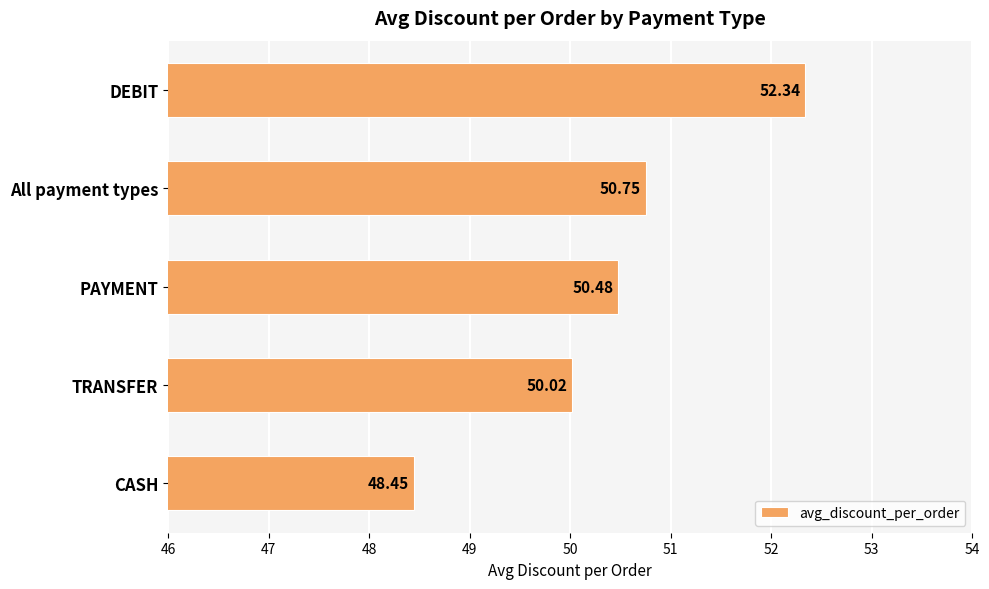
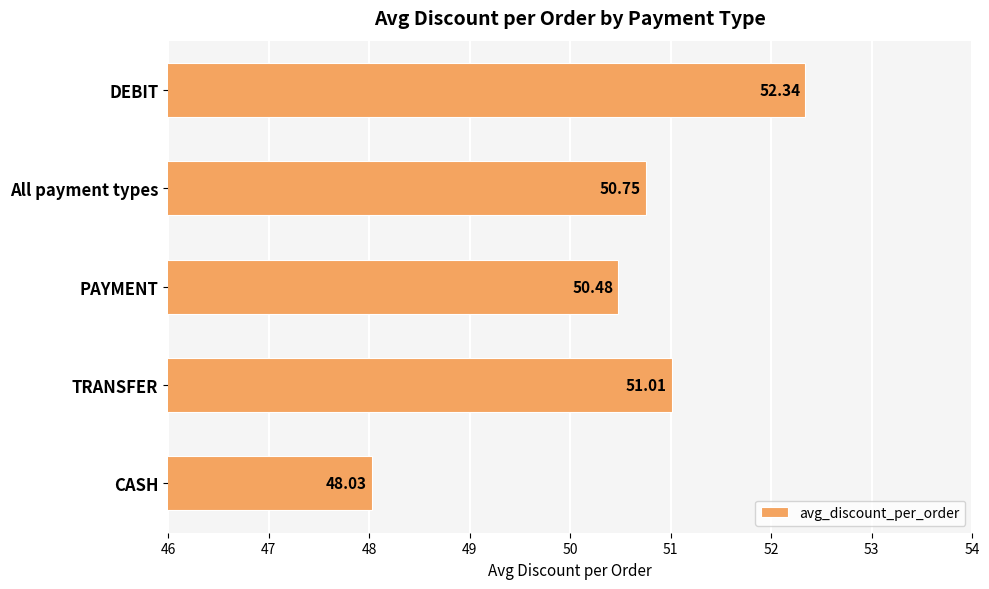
TRANSFER: 50.02 -> 51.01
CASH: 48.45 -> 48.03
